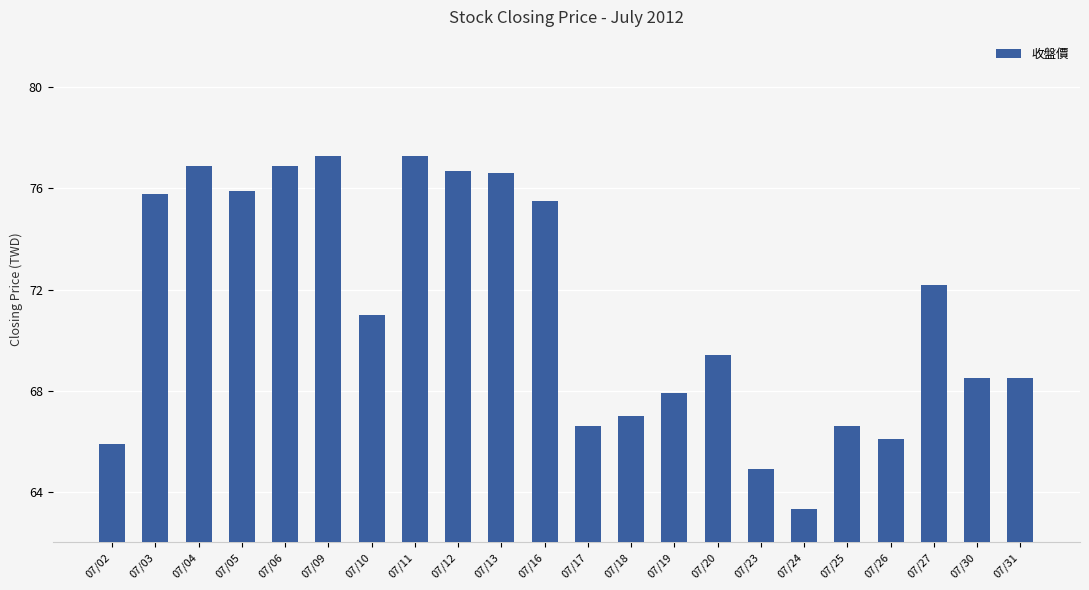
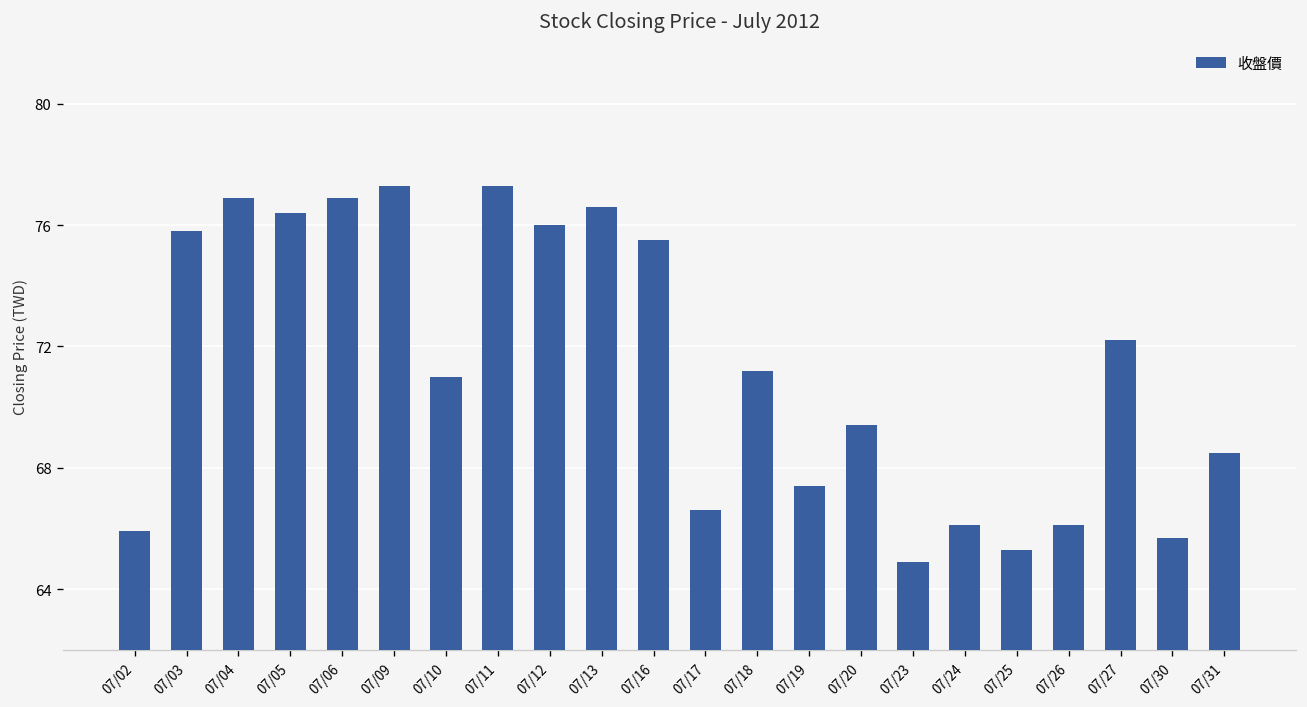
07/05: 75.9 -> 76.4
07/12: 76.7 -> 76.0
07/18: 67.0 -> 71.2
07/19: 67.9 -> 67.4
07/24: 63.3 -> 66.1
07/25: 66.6 -> 65.3
07/30: 68.5 -> 65.7
